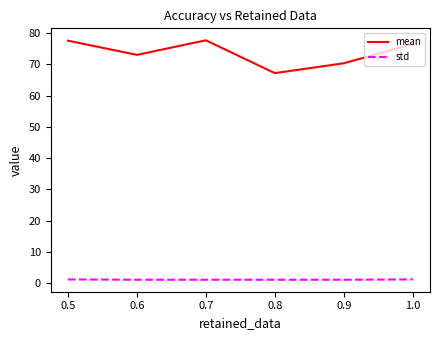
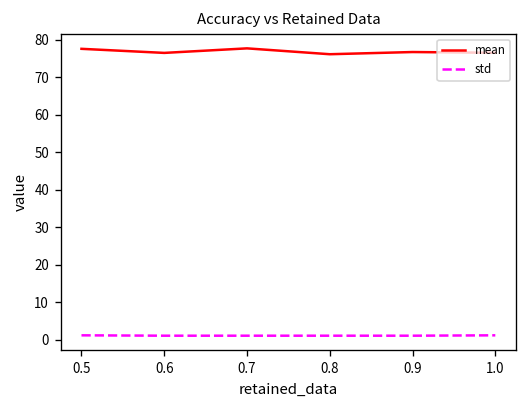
mean, 0.6: 73 -> 76
mean, 0.8: 67 -> 76
mean, 0.9: 70 -> 77
